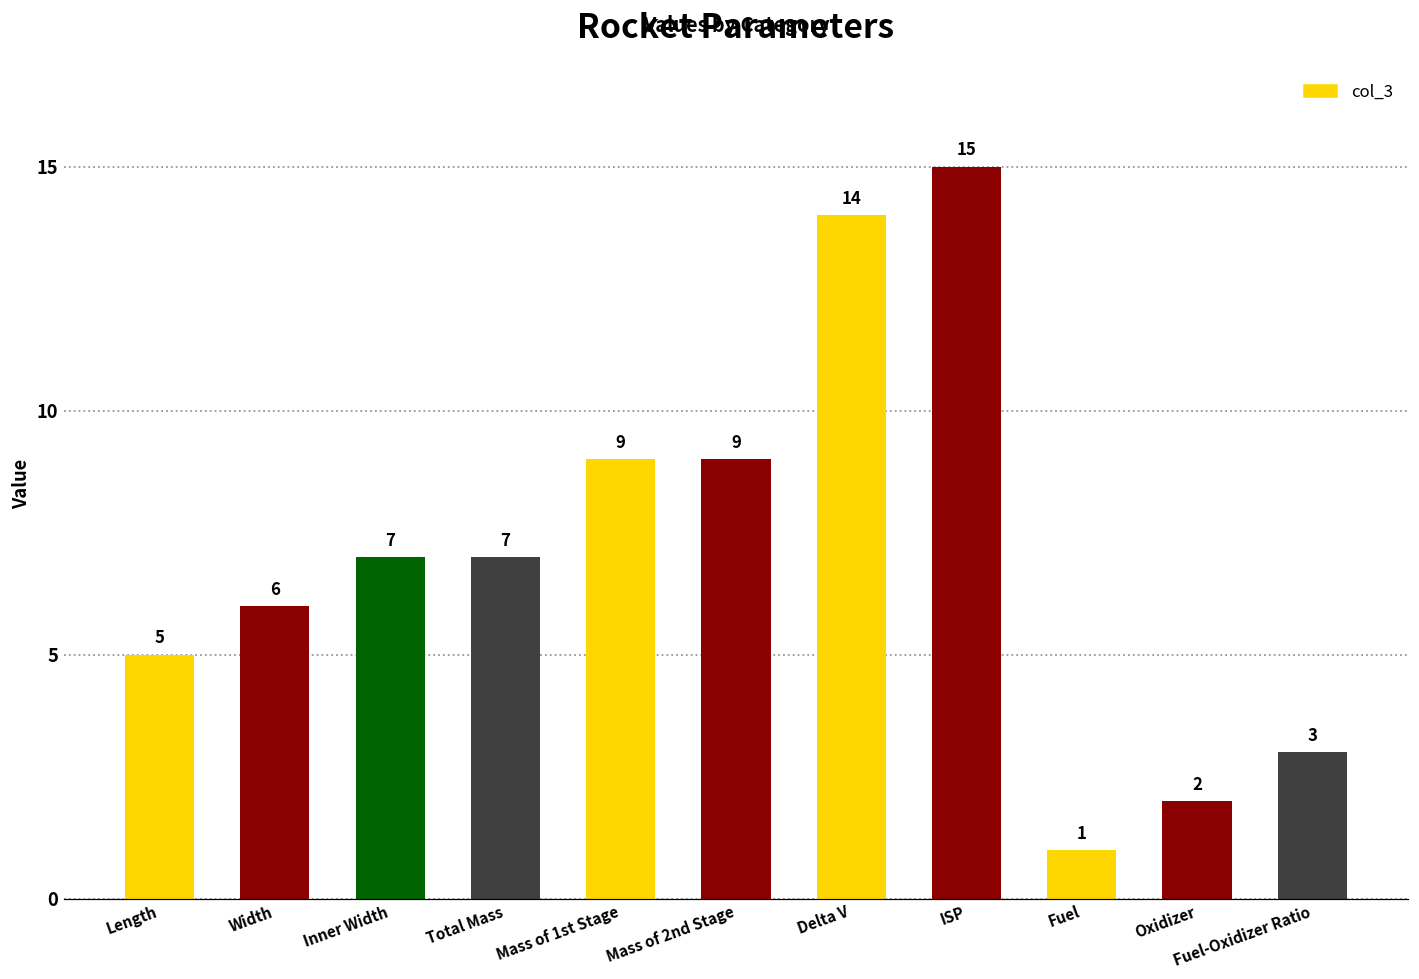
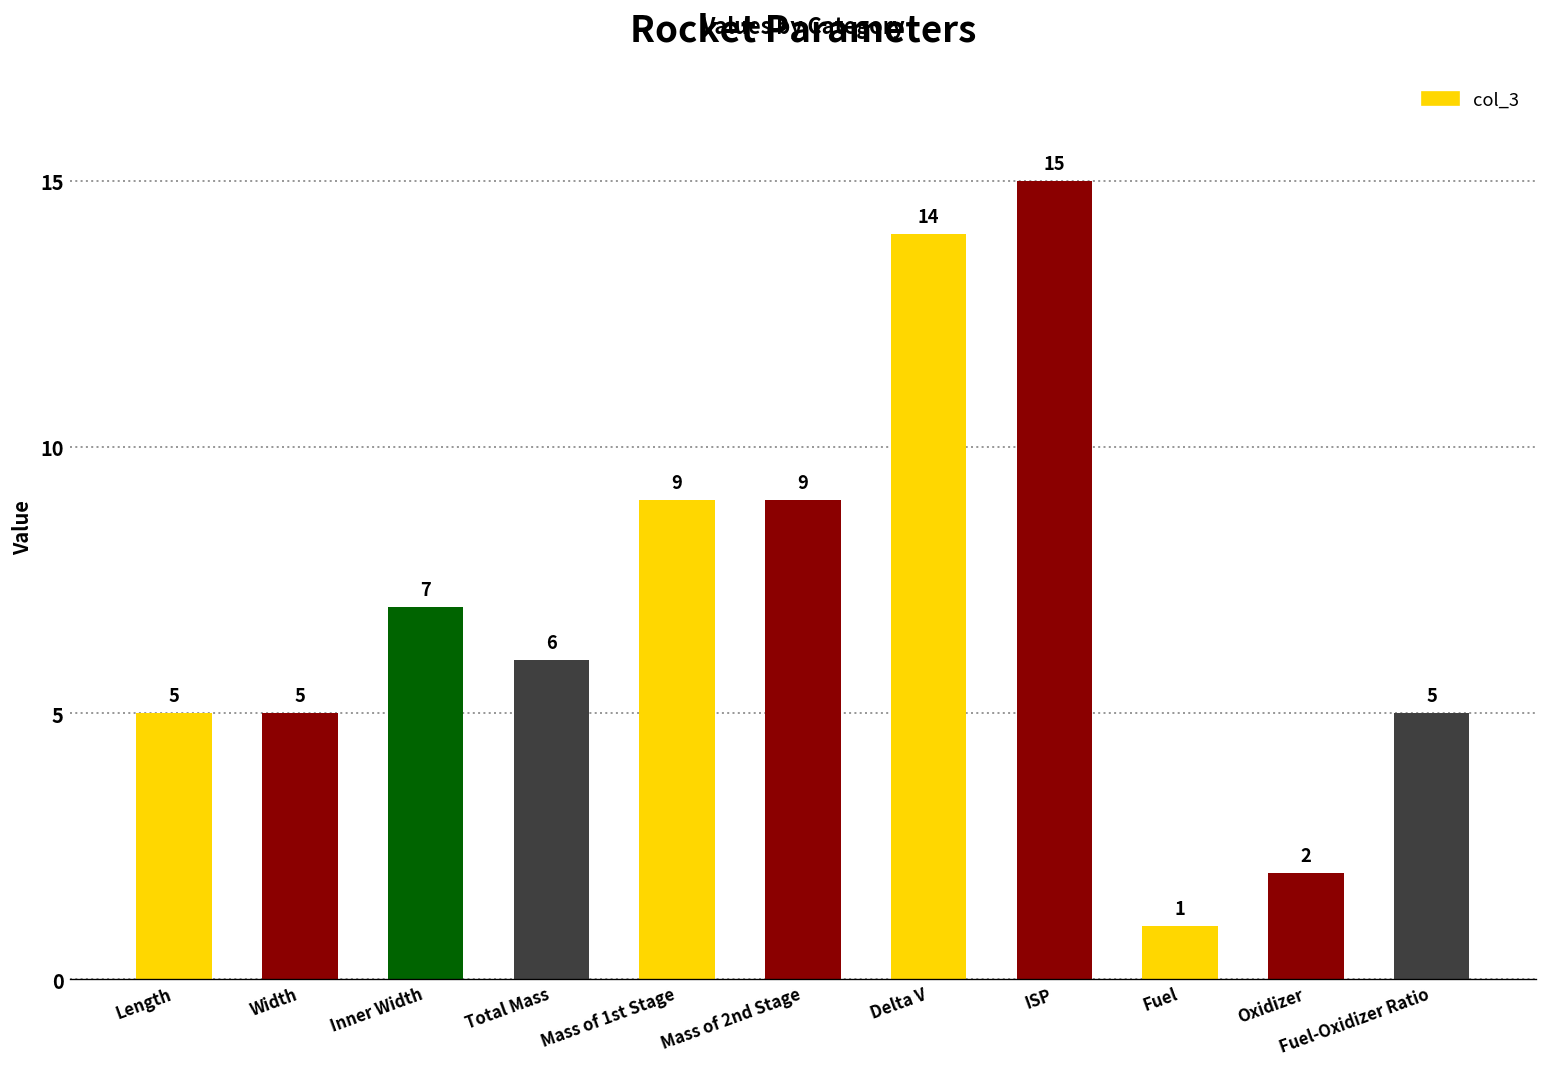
Width: 6 -> 5
Total Mass: 7 -> 6
Fuel-Oxidizer Ratio: 3 -> 5
